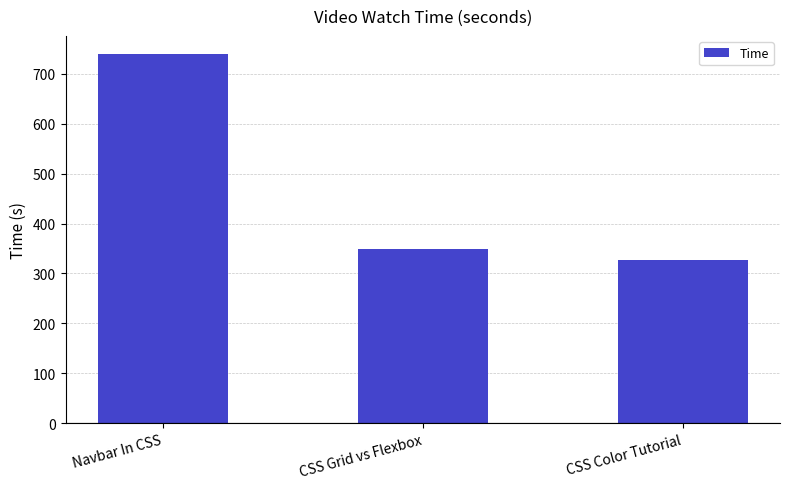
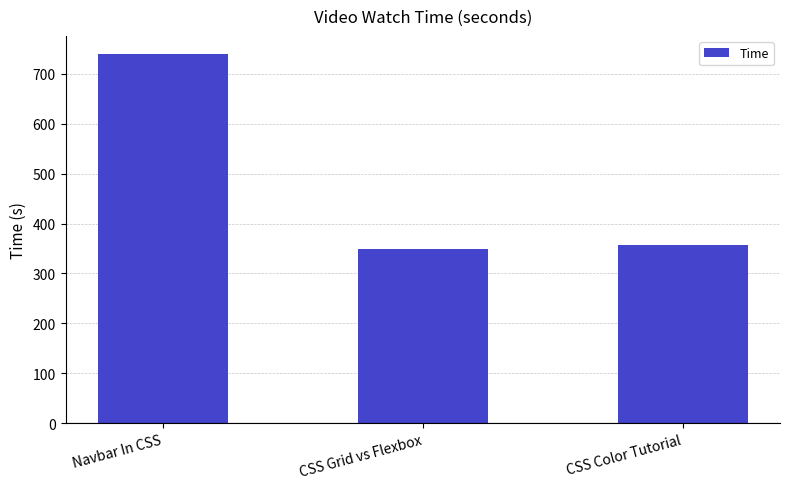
CSS Color Tutorial: 330 -> 360
